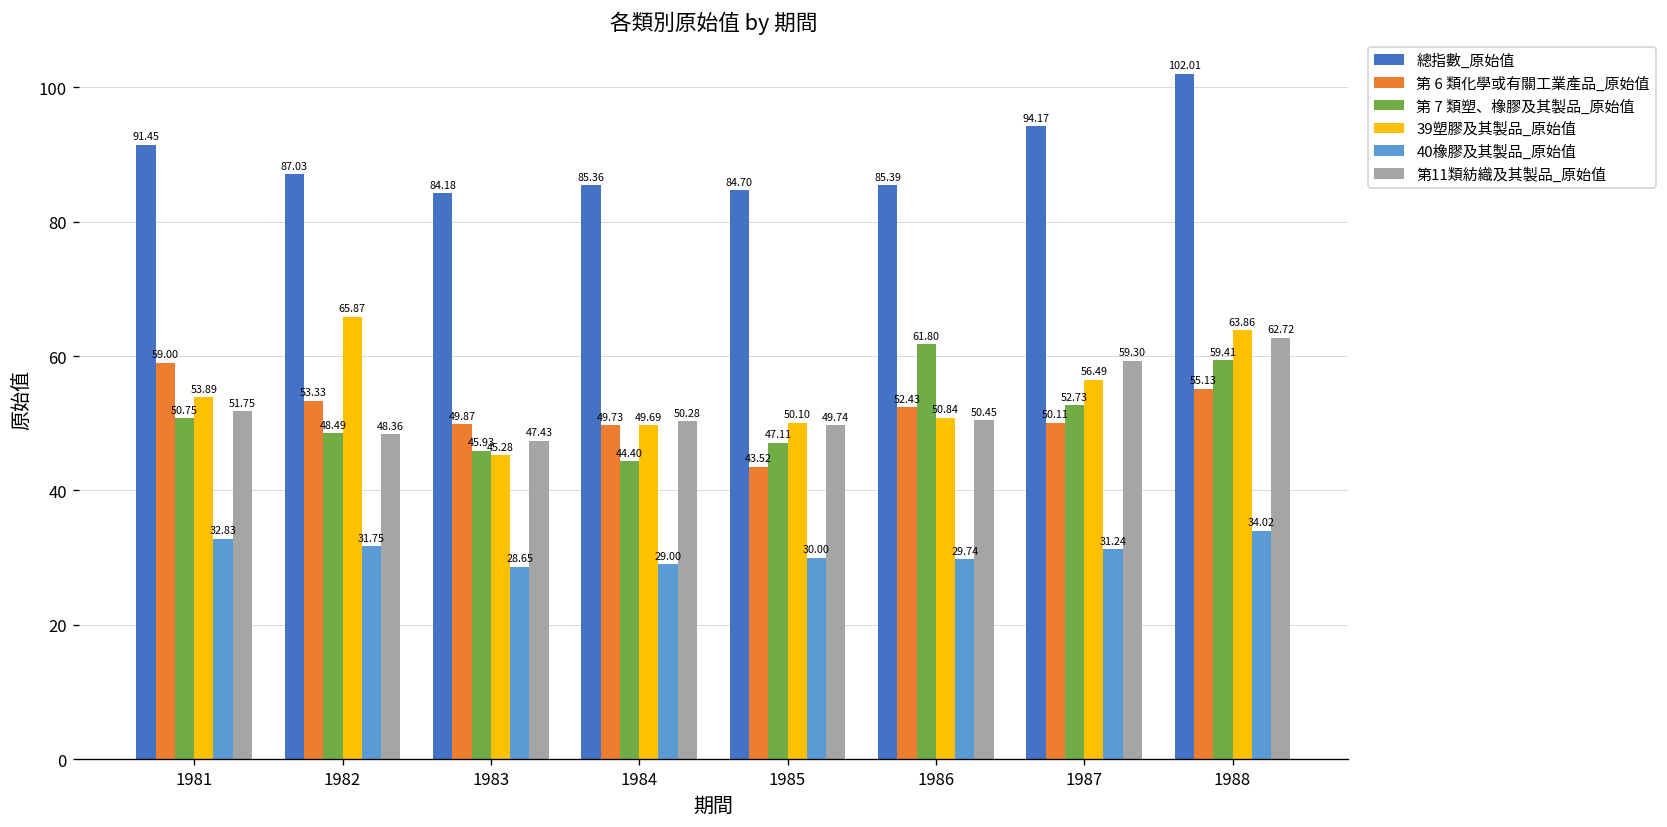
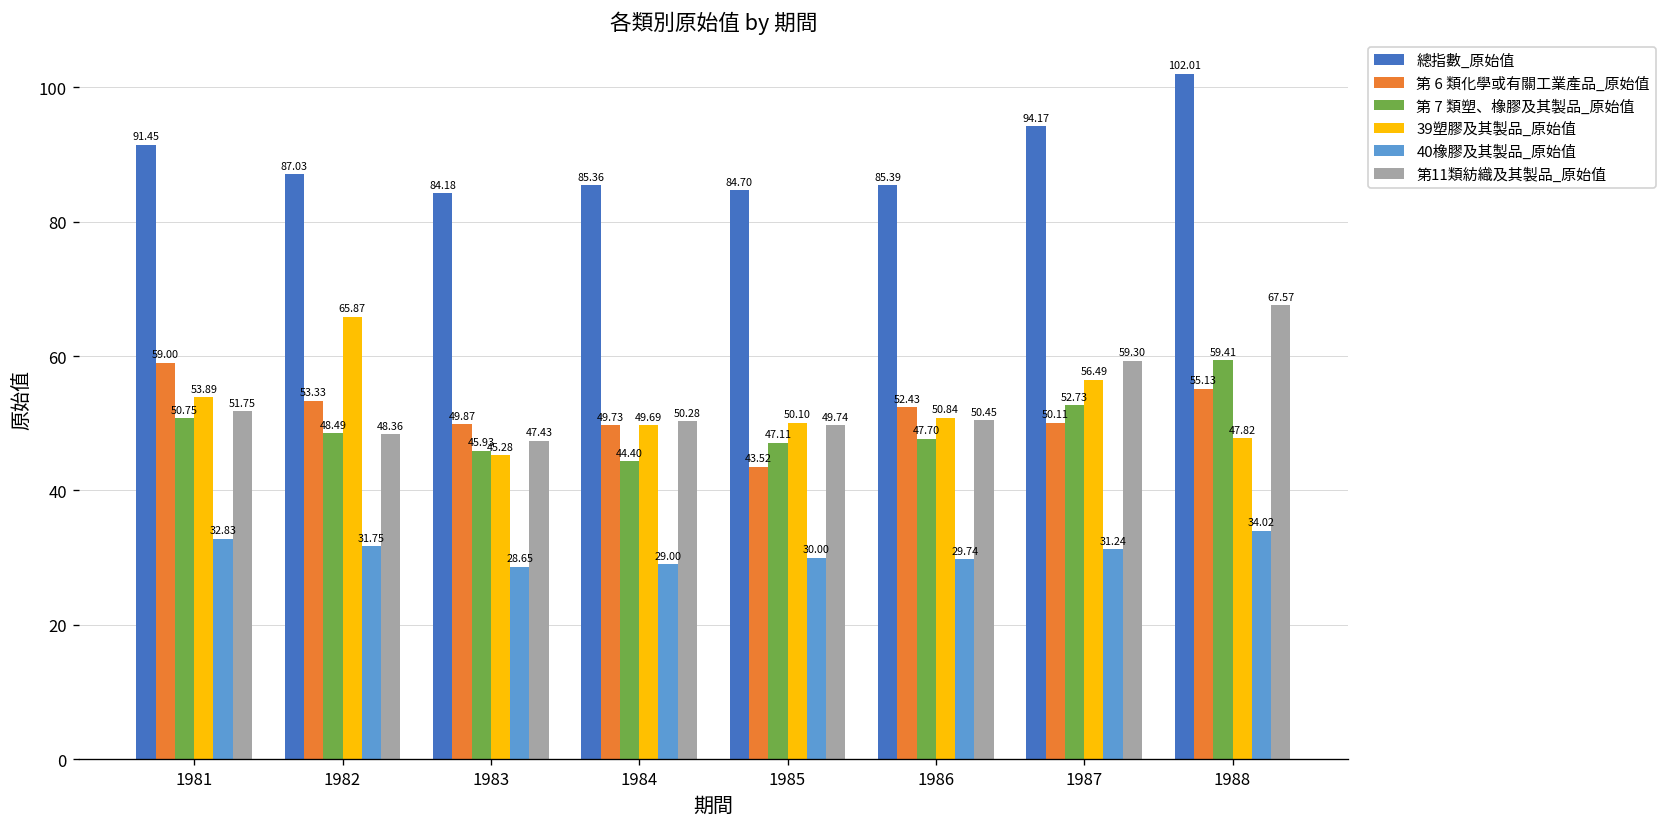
第 7 類塑、橡膠及其製品_原始值, 1986: 61.80 -> 47.70
39塑膠及其製品_原始值, 1988: 63.86 -> 47.82
第11類紡織及其製品_原始值, 1988: 62.72 -> 67.57
